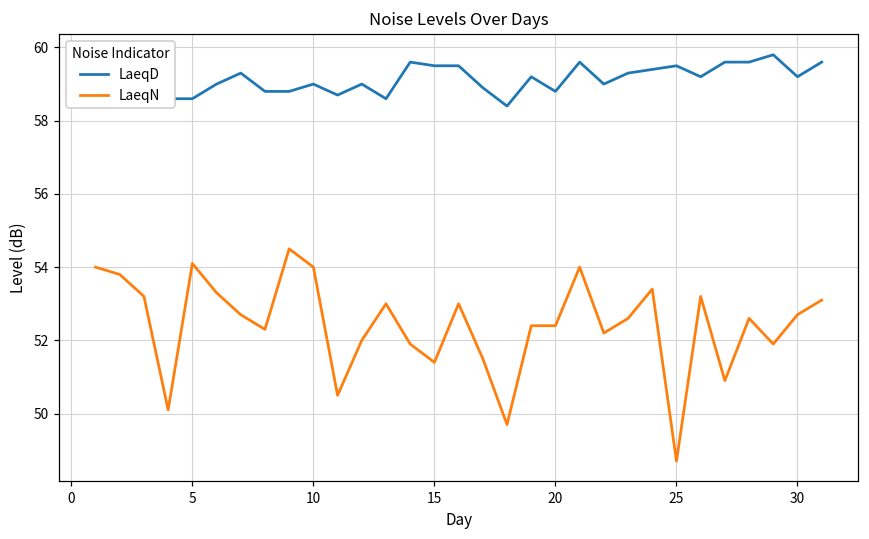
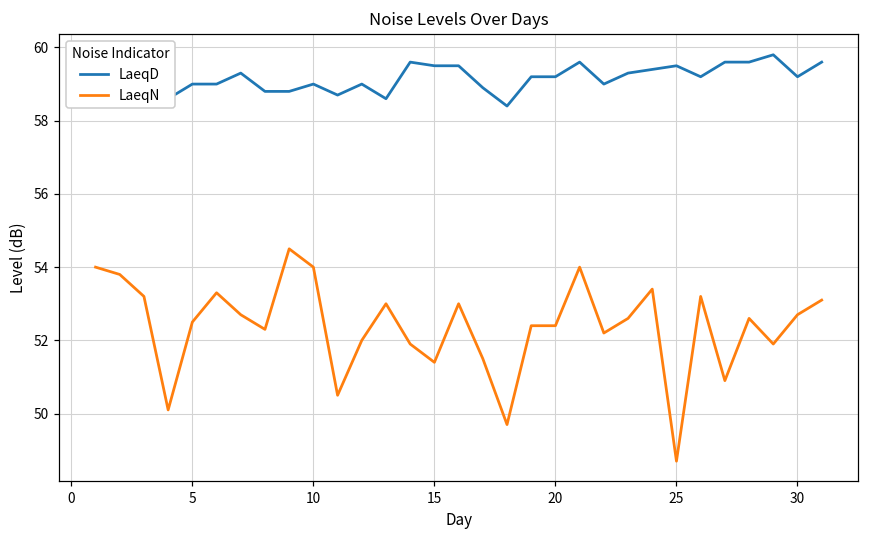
LaeqD, 5: 58.6 -> 59.0
LaeqN, 5: 54.1 -> 52.5
LaeqD, 20: 58.8 -> 59.2
